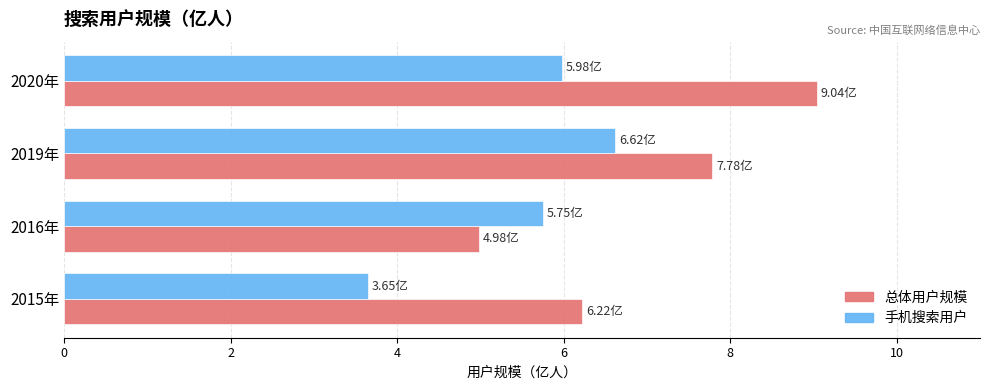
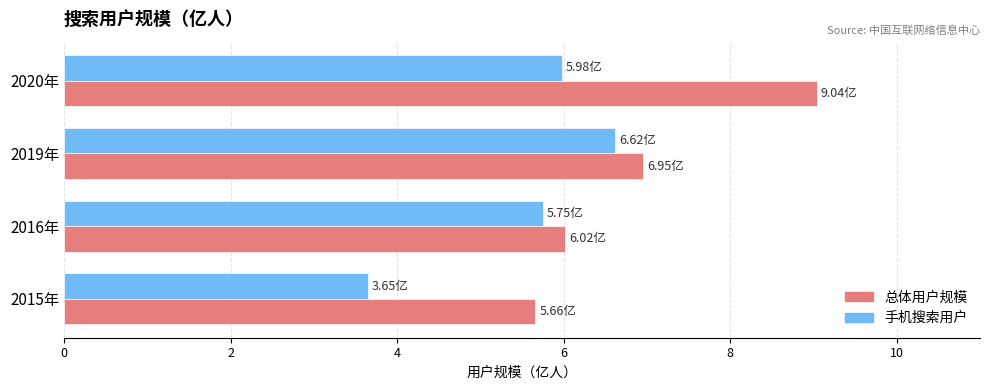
总体用户规模, 2019年: 7.78亿 -> 6.95亿
总体用户规模, 2016年: 4.98亿 -> 6.02亿
总体用户规模, 2015年: 6.22亿 -> 5.66亿
